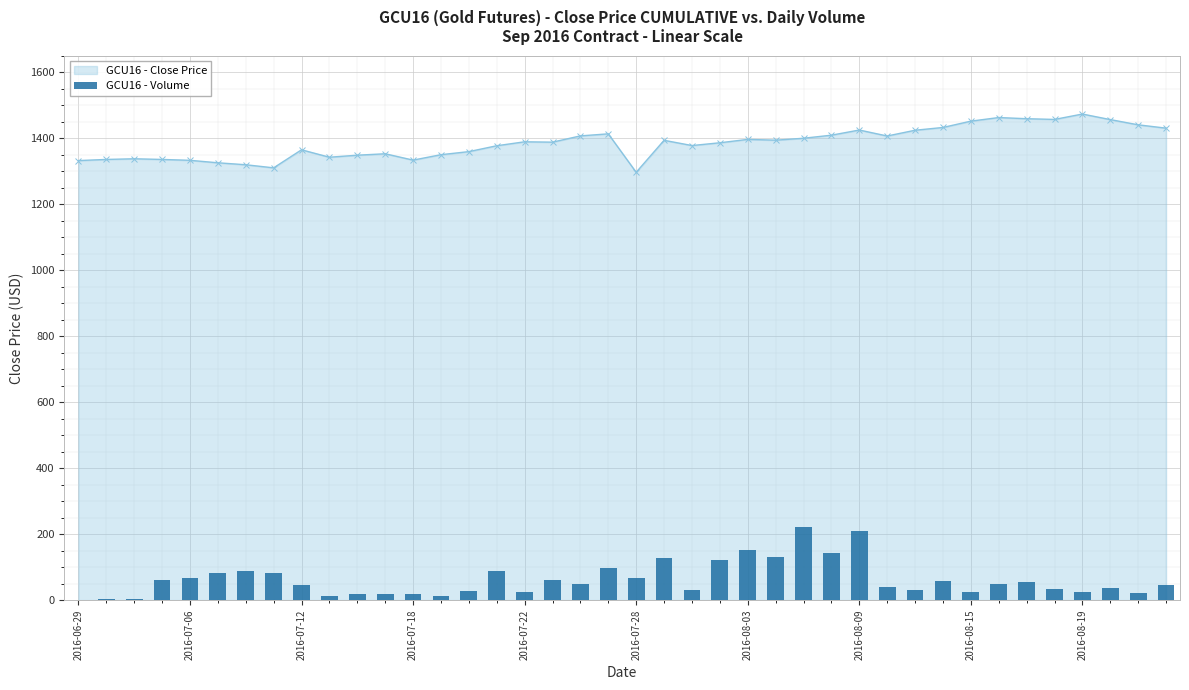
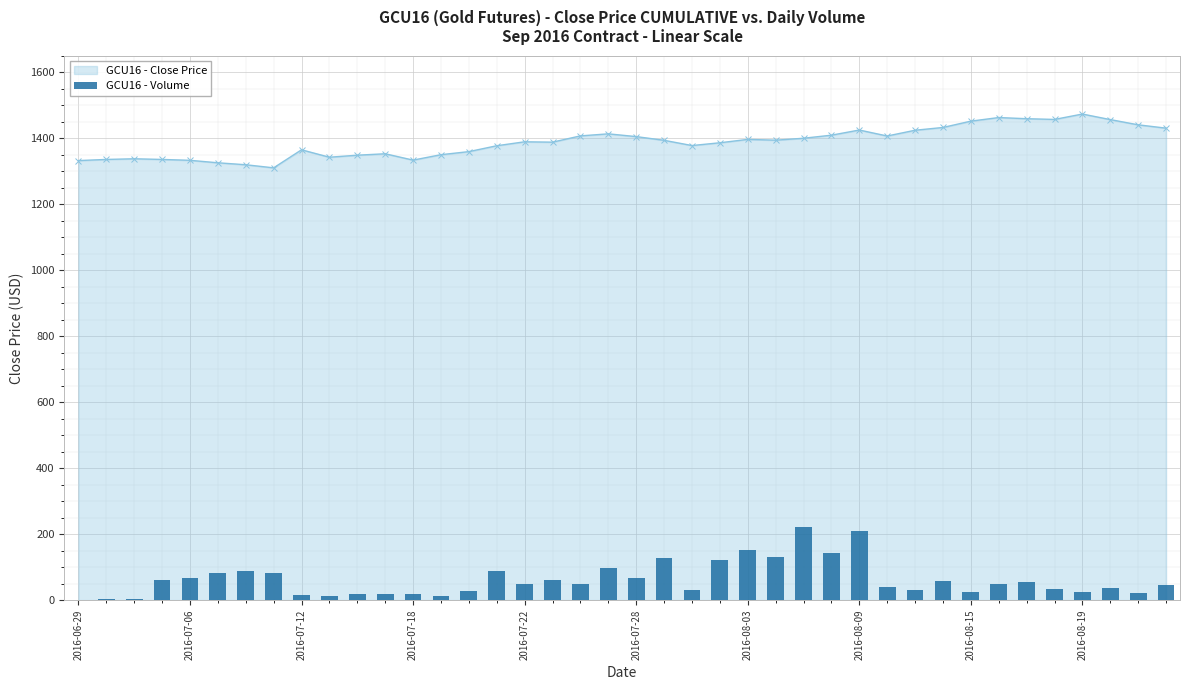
GCU16 - Volume, 2016-07-12: 50 -> 20
GCU16 - Volume, 2016-07-22: 20 -> 50
GCU16 - Close Price, 2016-07-28: 1300 -> 1400
